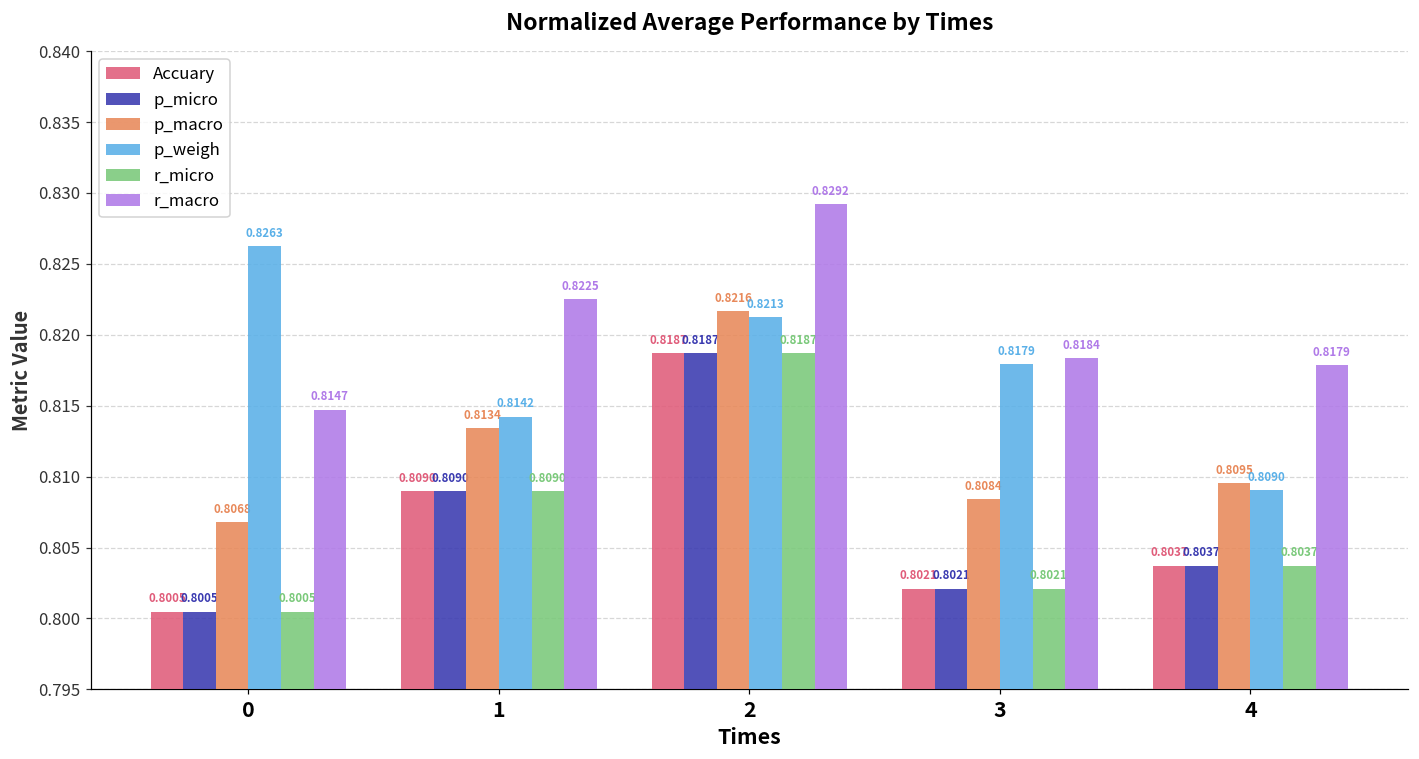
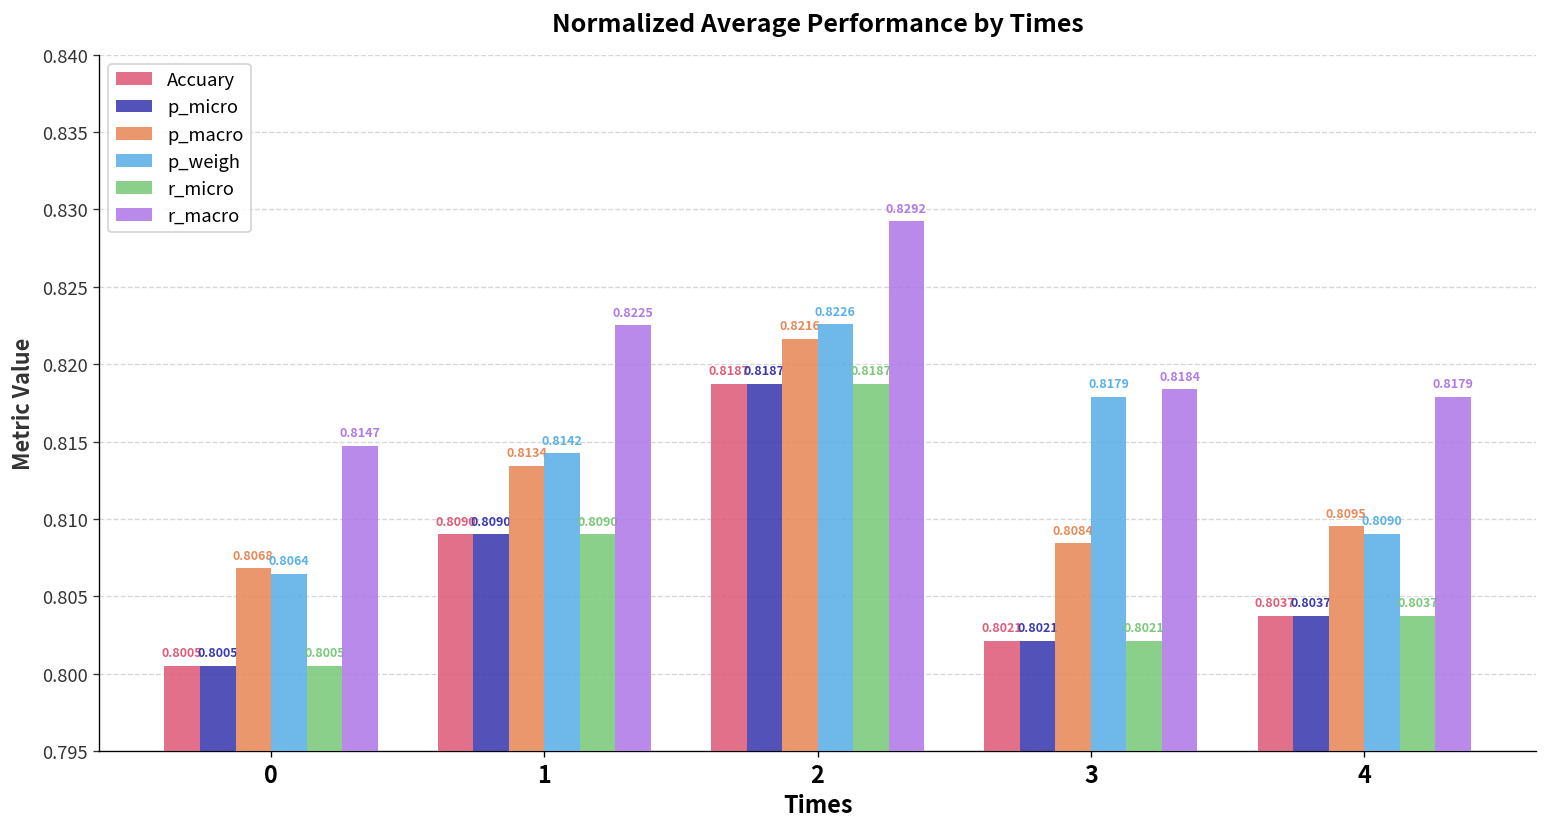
p_weigh, 0: 0.8263 -> 0.8064
p_weigh, 2: 0.8213 -> 0.8226
